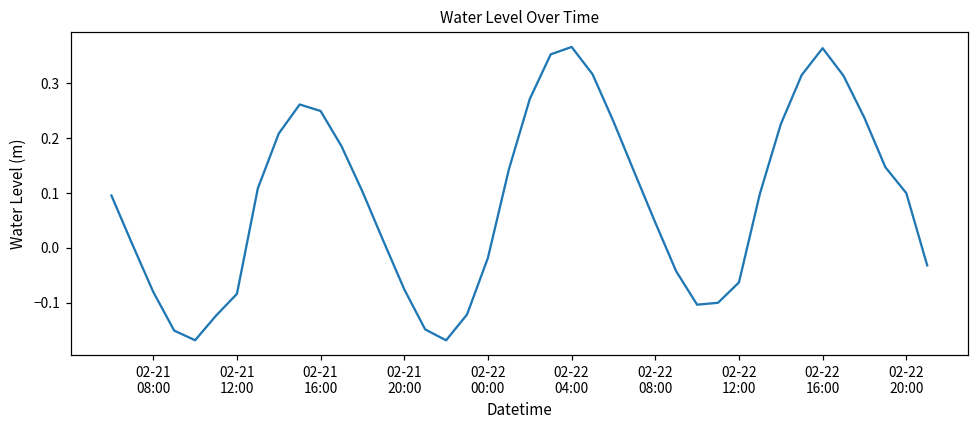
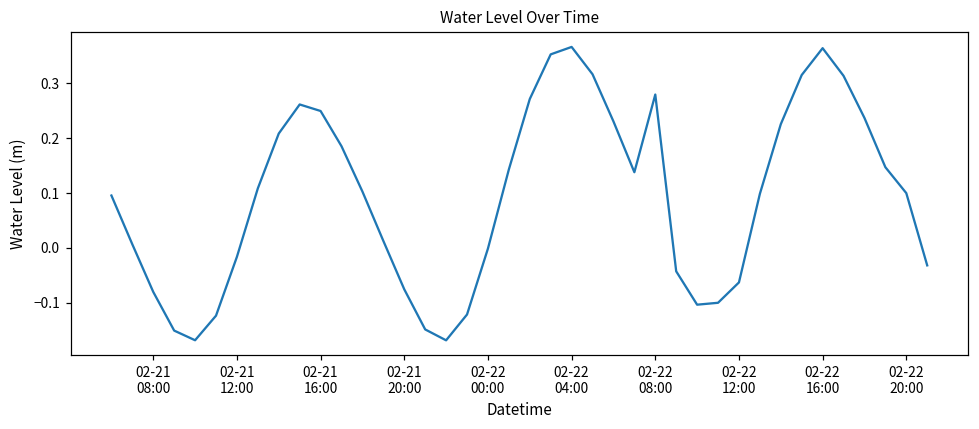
02-21 12:00: -0.08 -> -0.02
02-22 00:00: -0.02 -> 0.00
02-22 08:00: 0.05 -> 0.28
